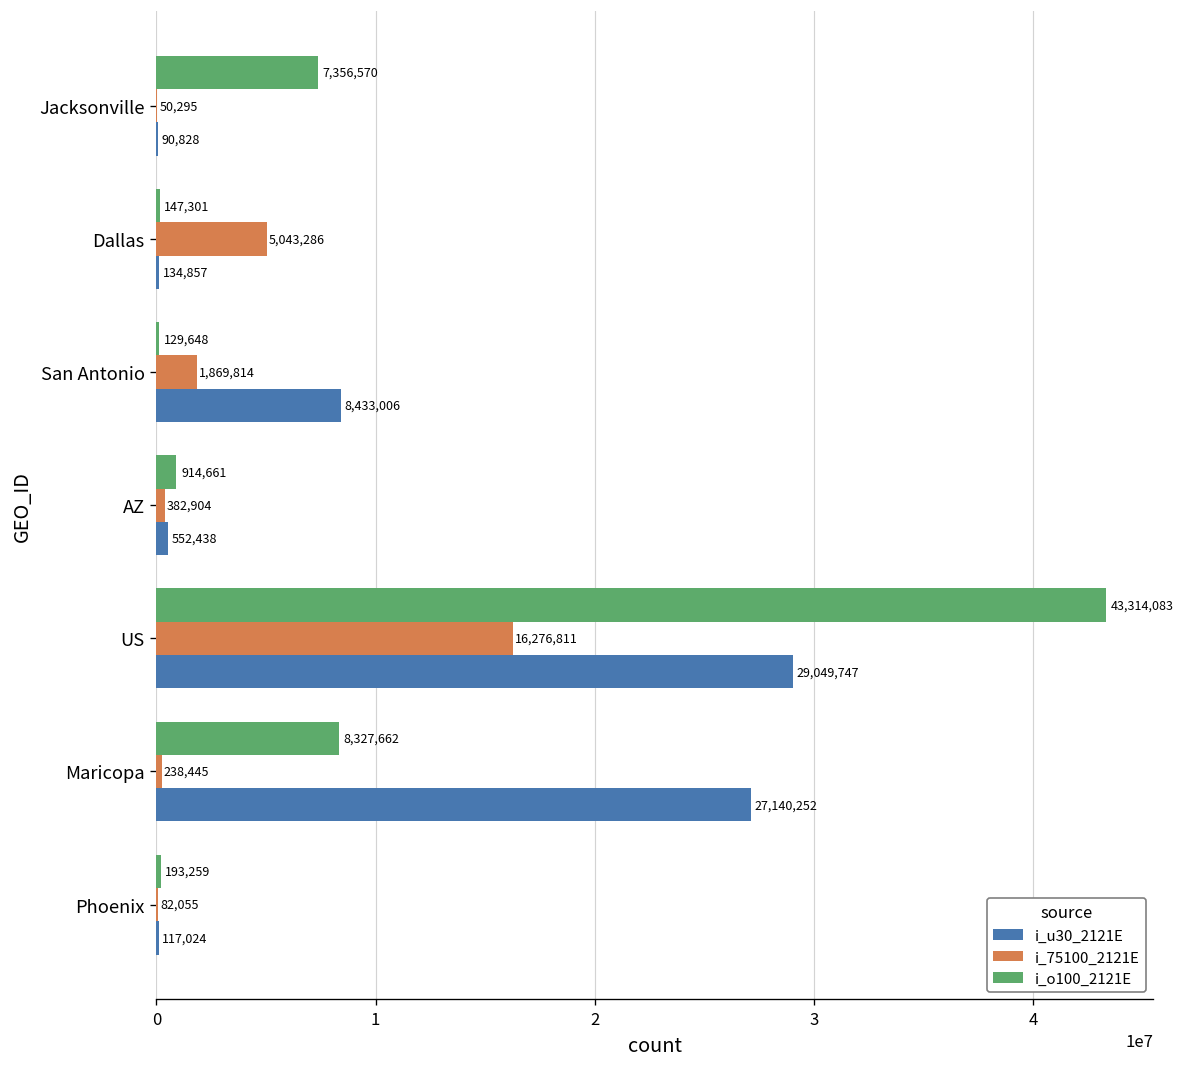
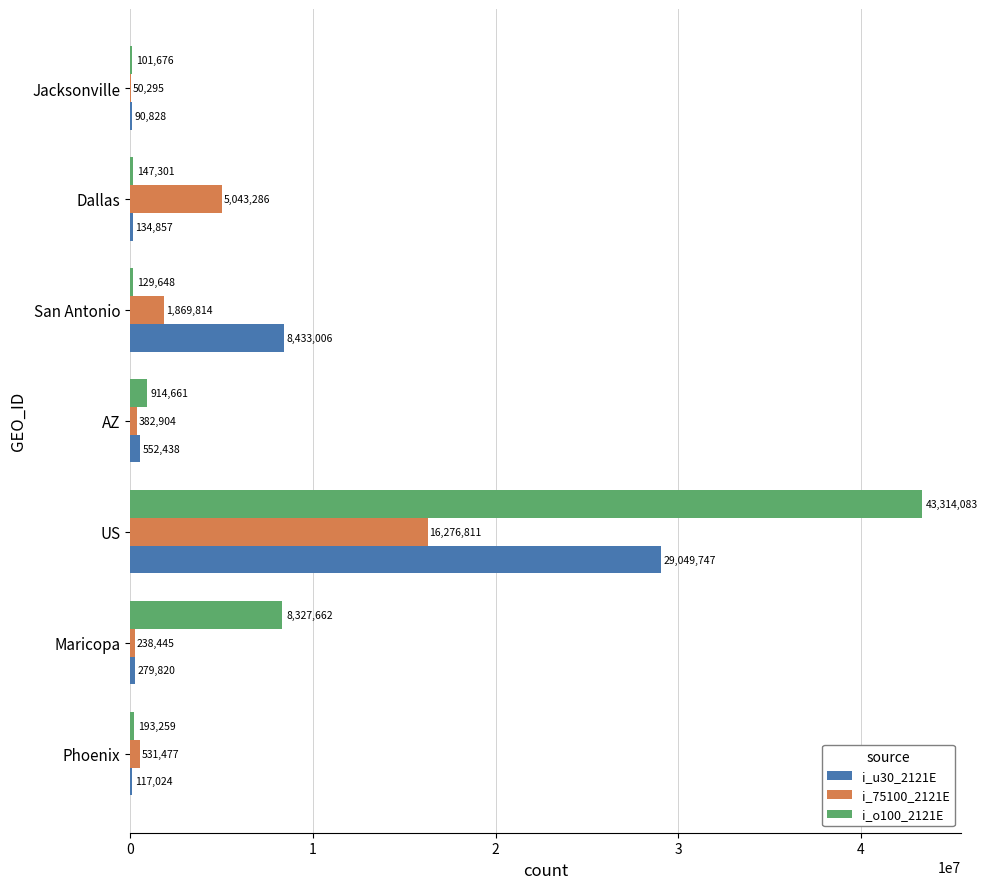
i_o100_2121E, Jacksonville: 7,356,570 -> 101,676
i_u30_2121E, Maricopa: 27,140,252 -> 279,820
i_75100_2121E, Phoenix: 82,055 -> 531,477
